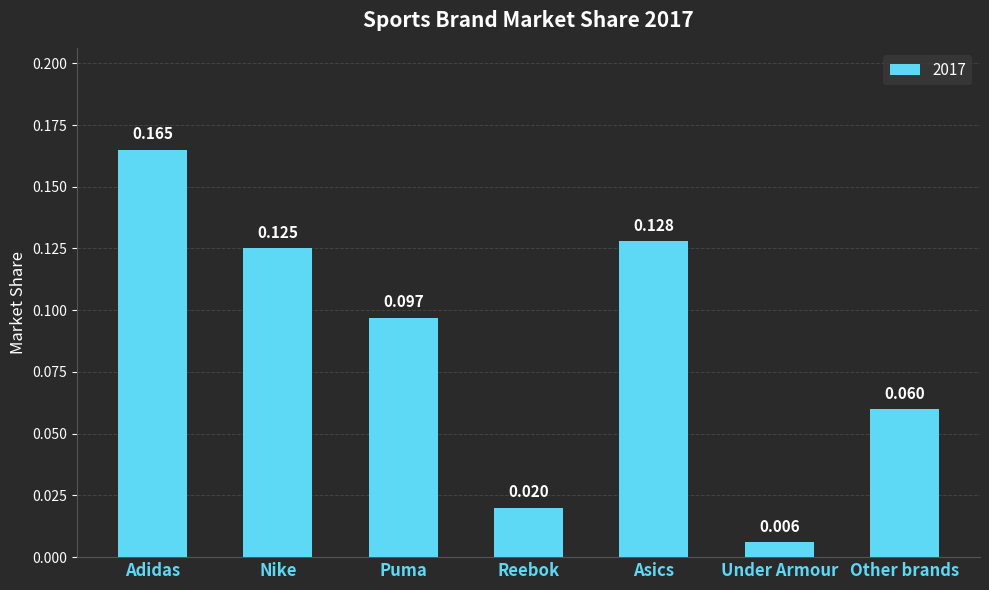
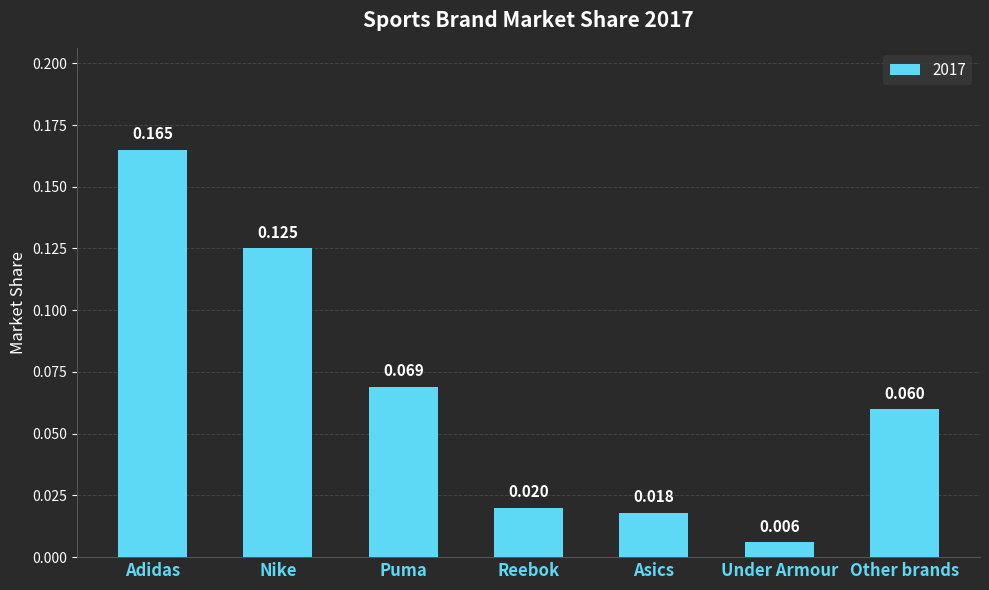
Puma: 0.097 -> 0.069
Asics: 0.128 -> 0.018
